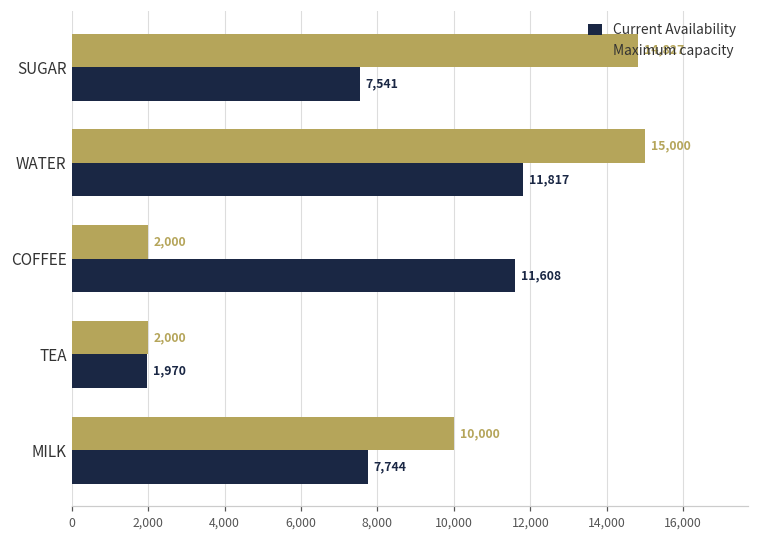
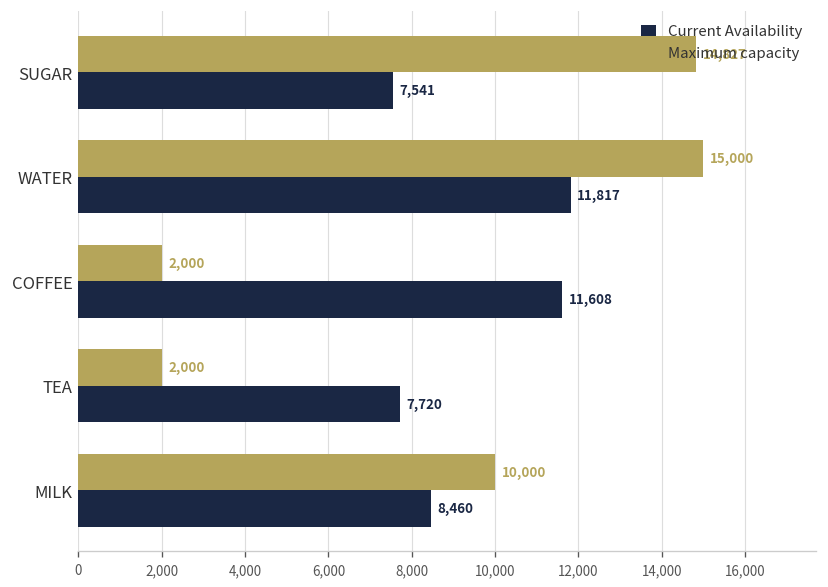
Current Availability, TEA: 1,970 -> 7,720
Current Availability, MILK: 7,744 -> 8,460
